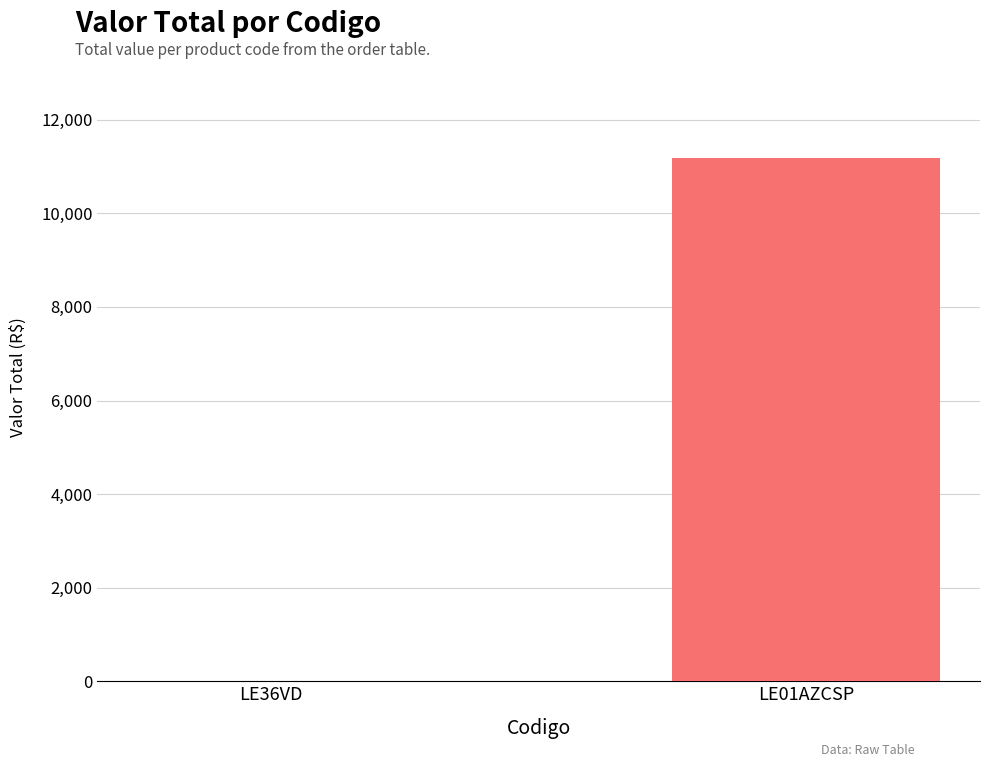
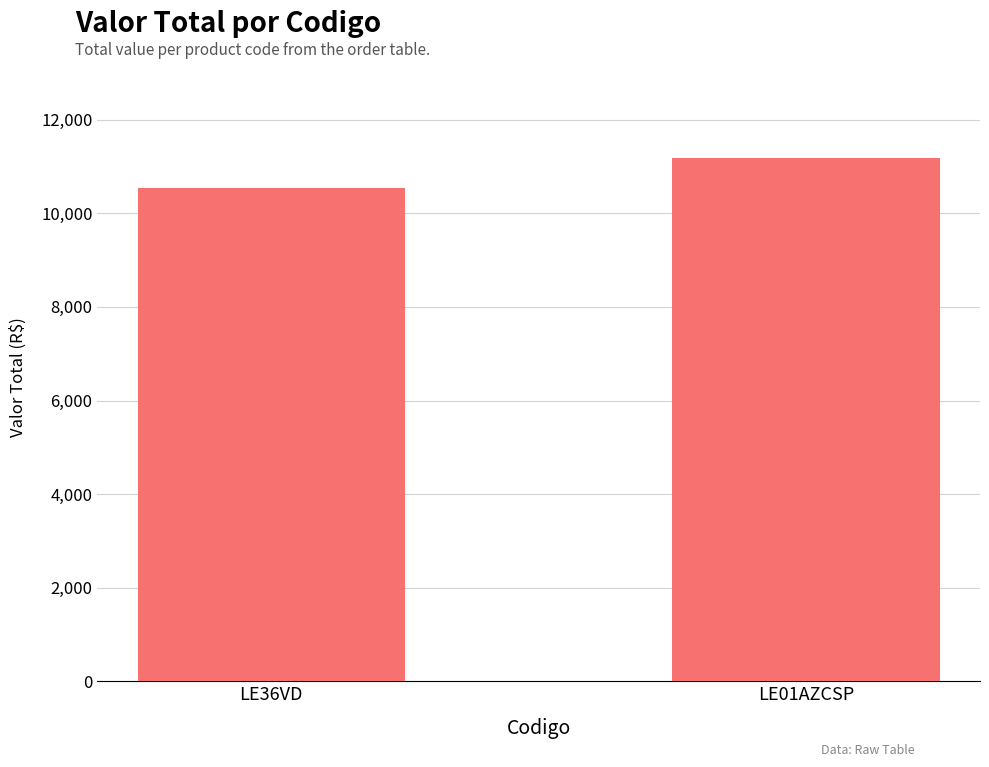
LE36VD: 0 -> 10,500
